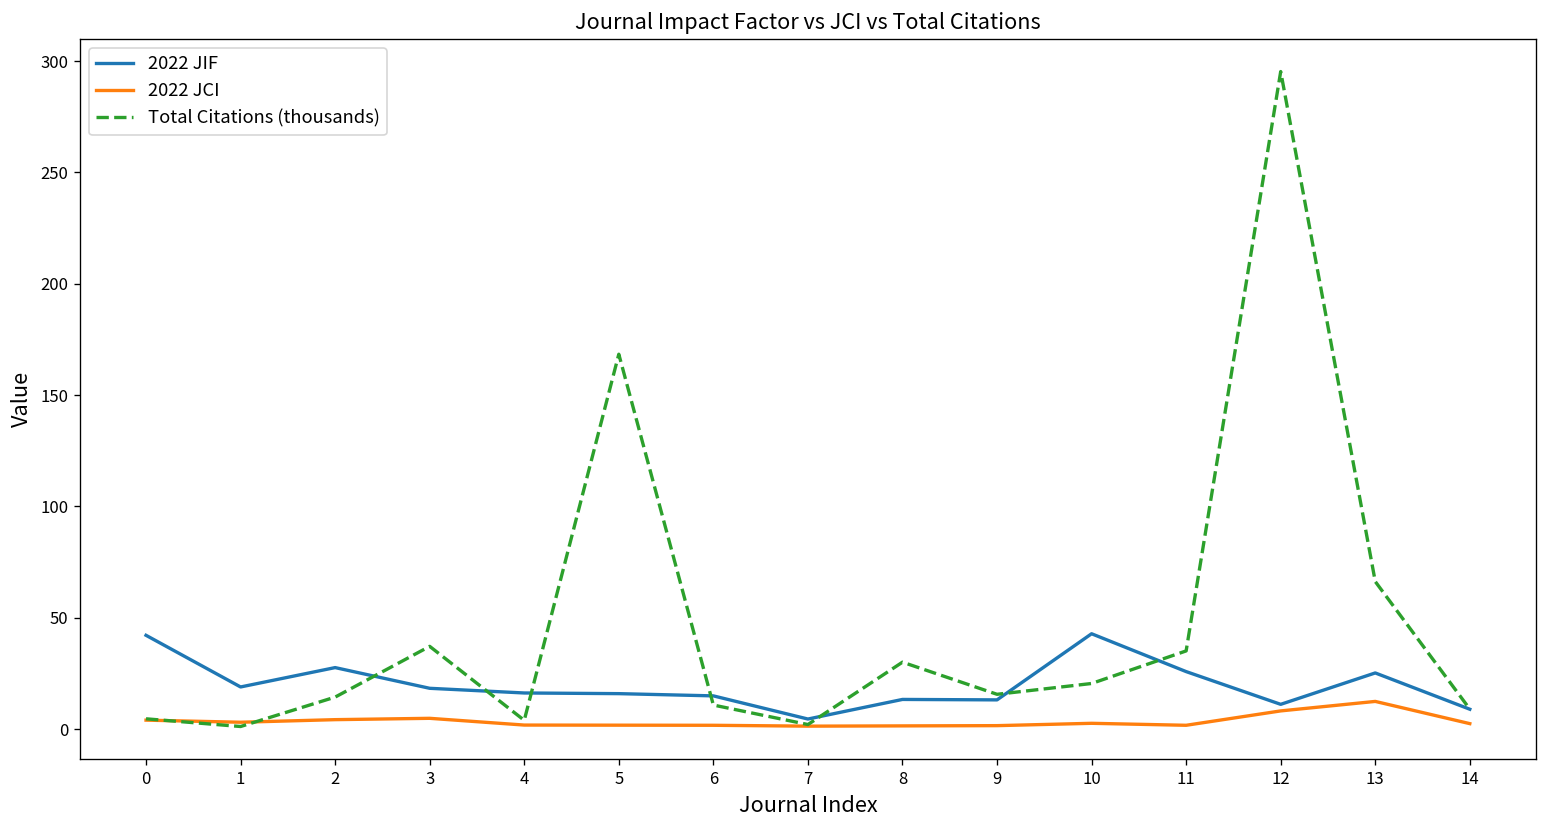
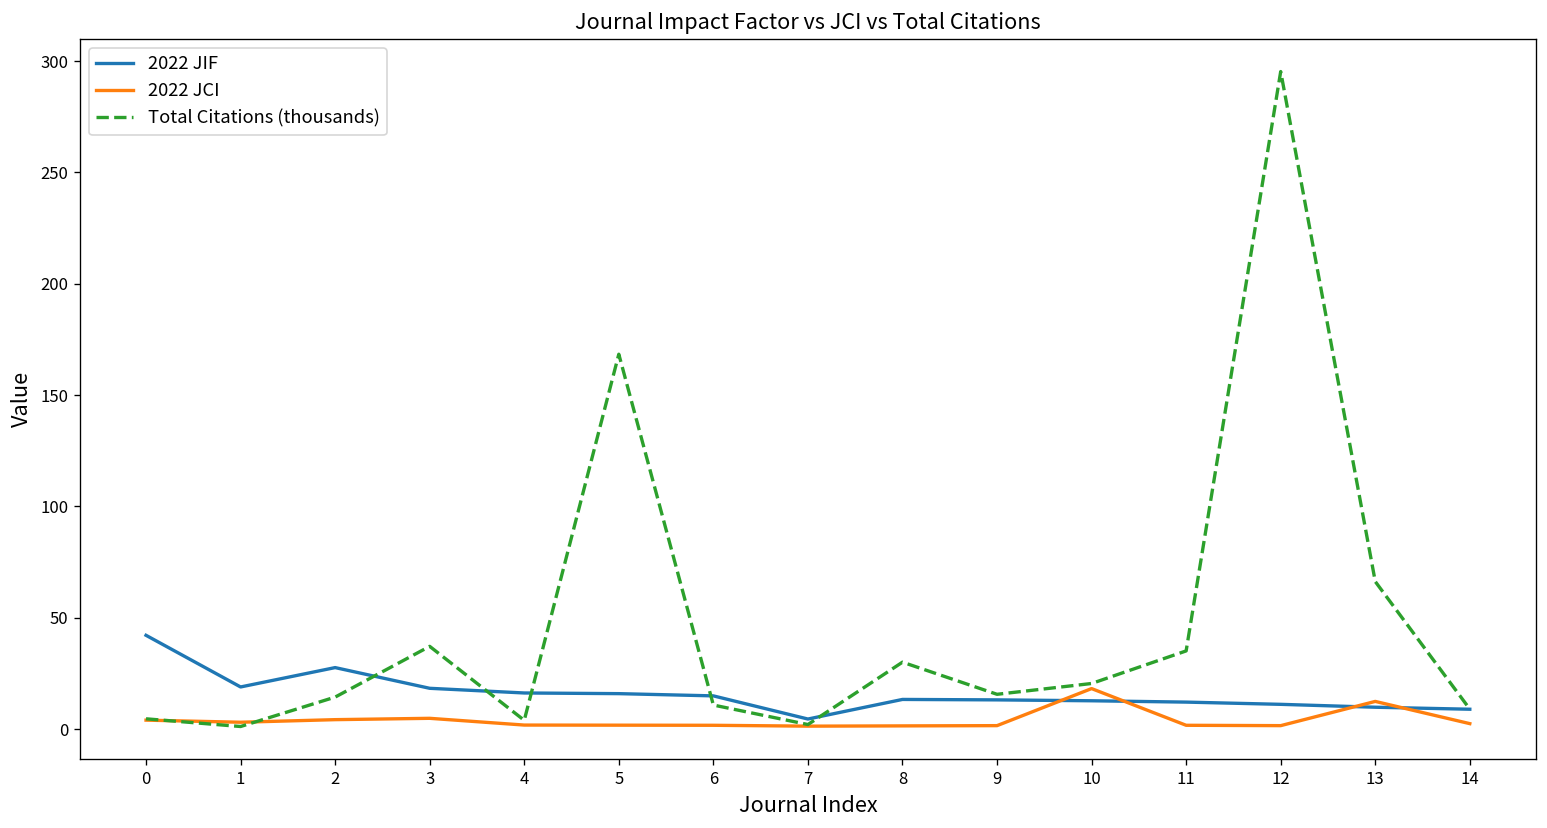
2022 JIF, 10: 43 -> 13
2022 JCI, 10: 3 -> 18
2022 JIF, 11: 26 -> 12
2022 JCI, 12: 8 -> 2
2022 JIF, 13: 25 -> 10
